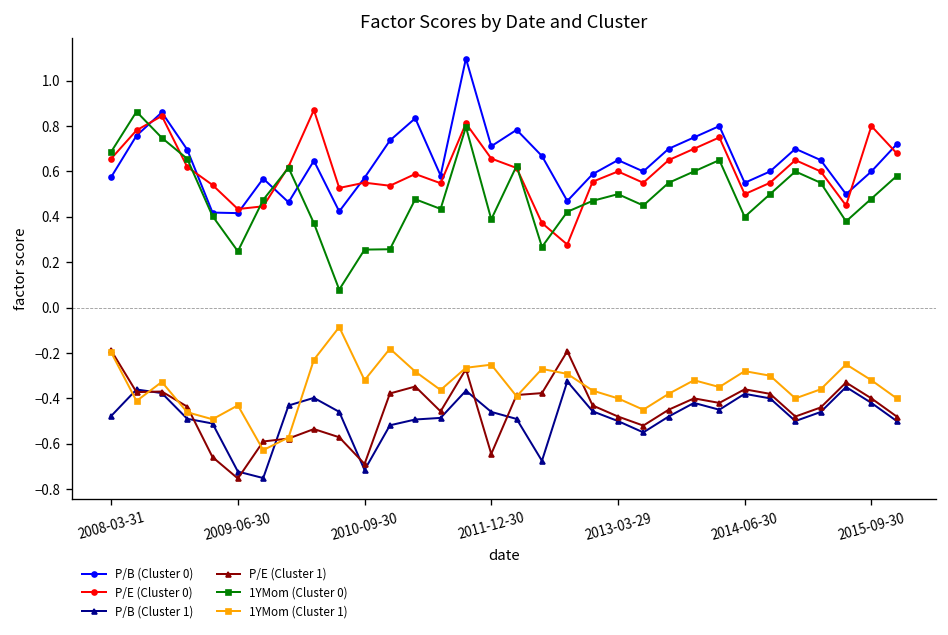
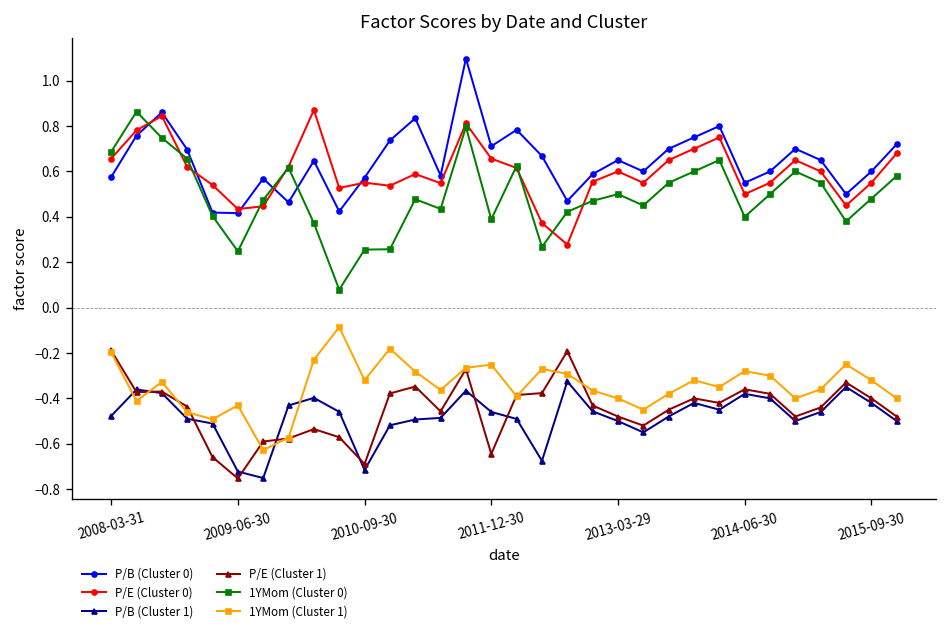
P/E (Cluster 0), 2015-09-30: 0.80 -> 0.55
